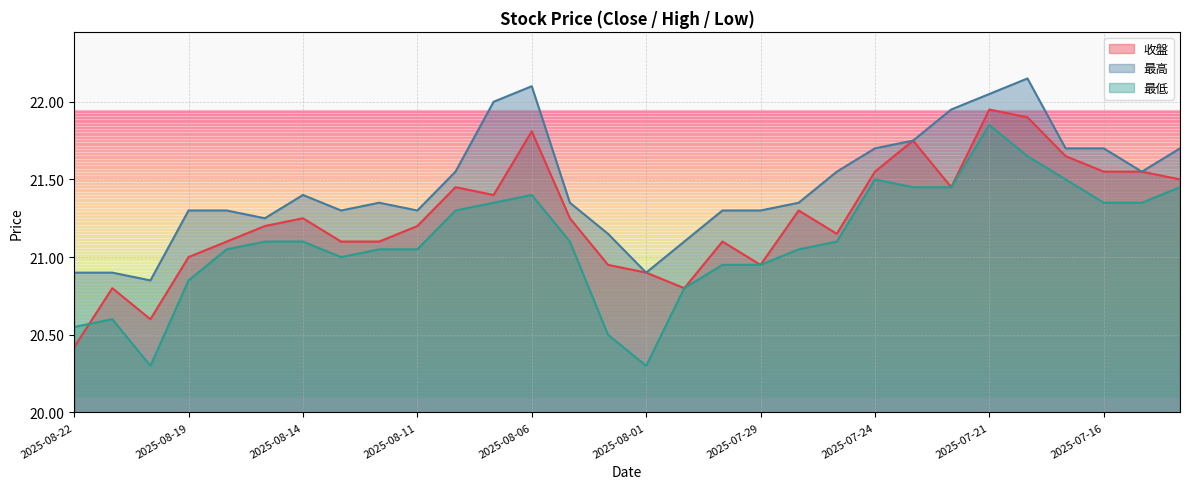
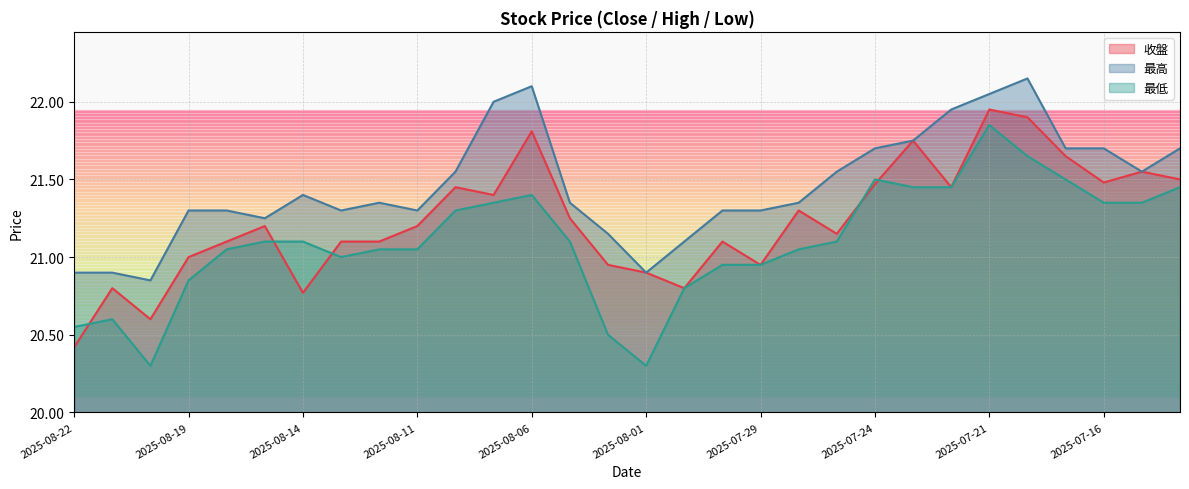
收盤, 2025-08-14: 21.25 -> 20.77
收盤, 2025-07-24: 21.55 -> 21.47
收盤, 2025-07-16: 21.55 -> 21.48
